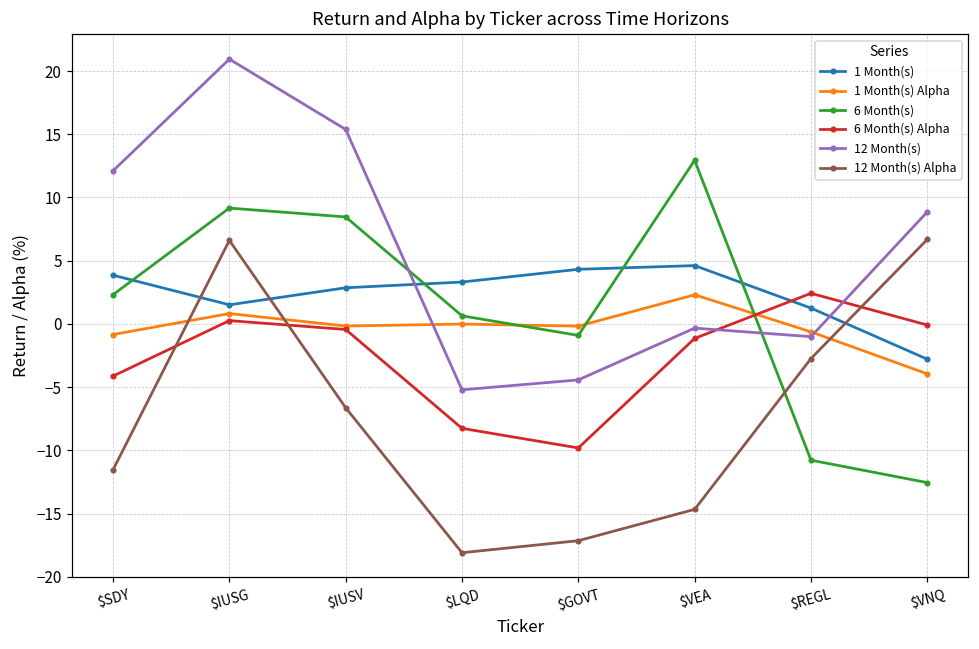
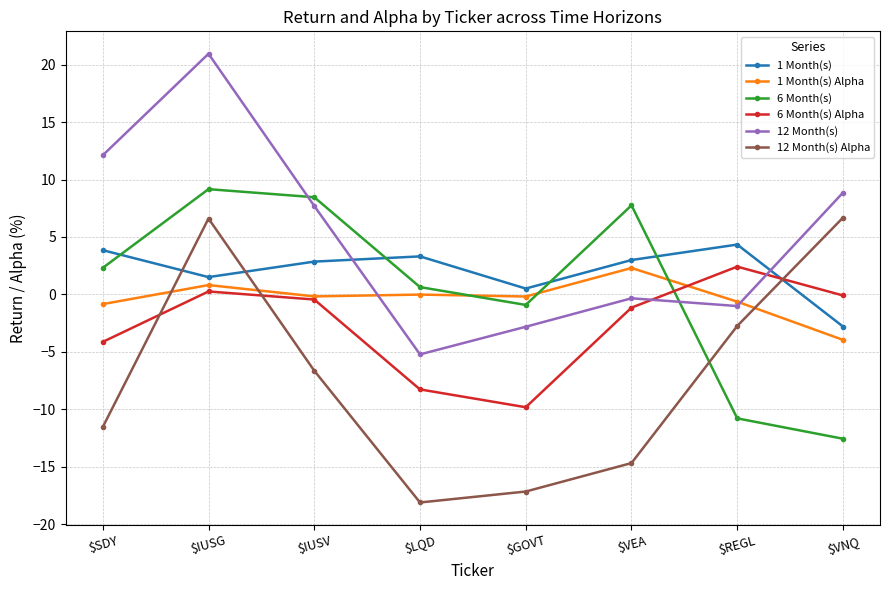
12 Month(s), $IUSV: 15.4 -> 7.7
1 Month(s), $GOVT: 4.3 -> 0.5
12 Month(s), $GOVT: -4.4 -> -2.8
1 Month(s), $VEA: 4.6 -> 3.0
6 Month(s), $VEA: 12.9 -> 7.8
1 Month(s), $REGL: 1.3 -> 4.3
